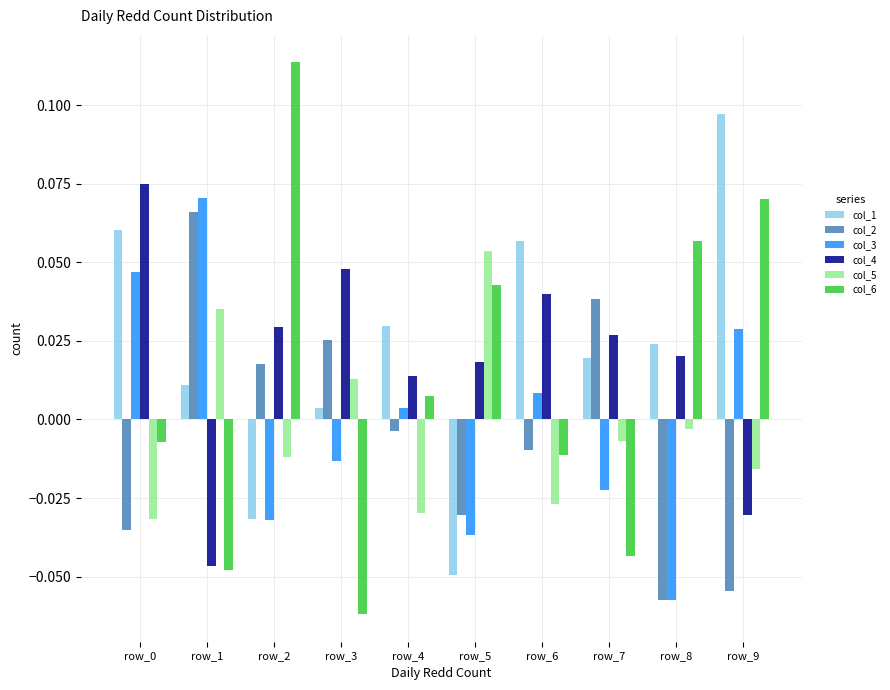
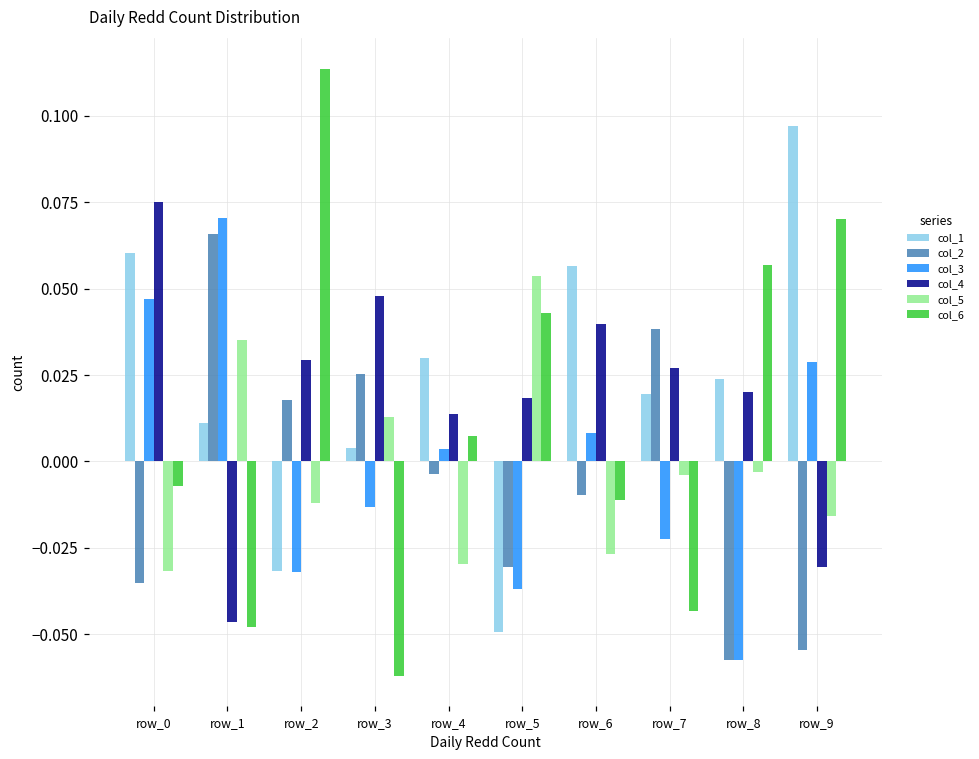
col_5, row_7: -0.007 -> -0.004
